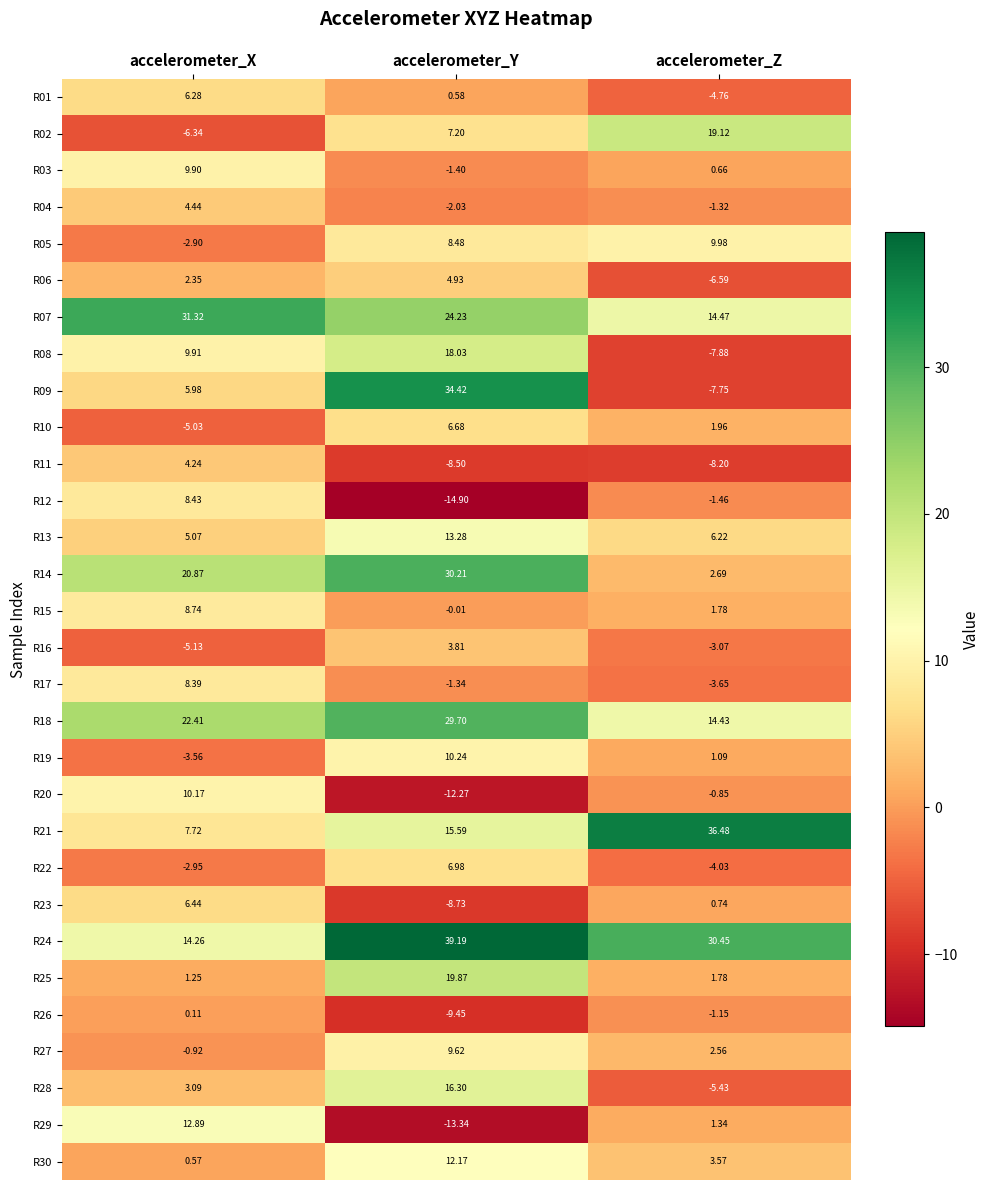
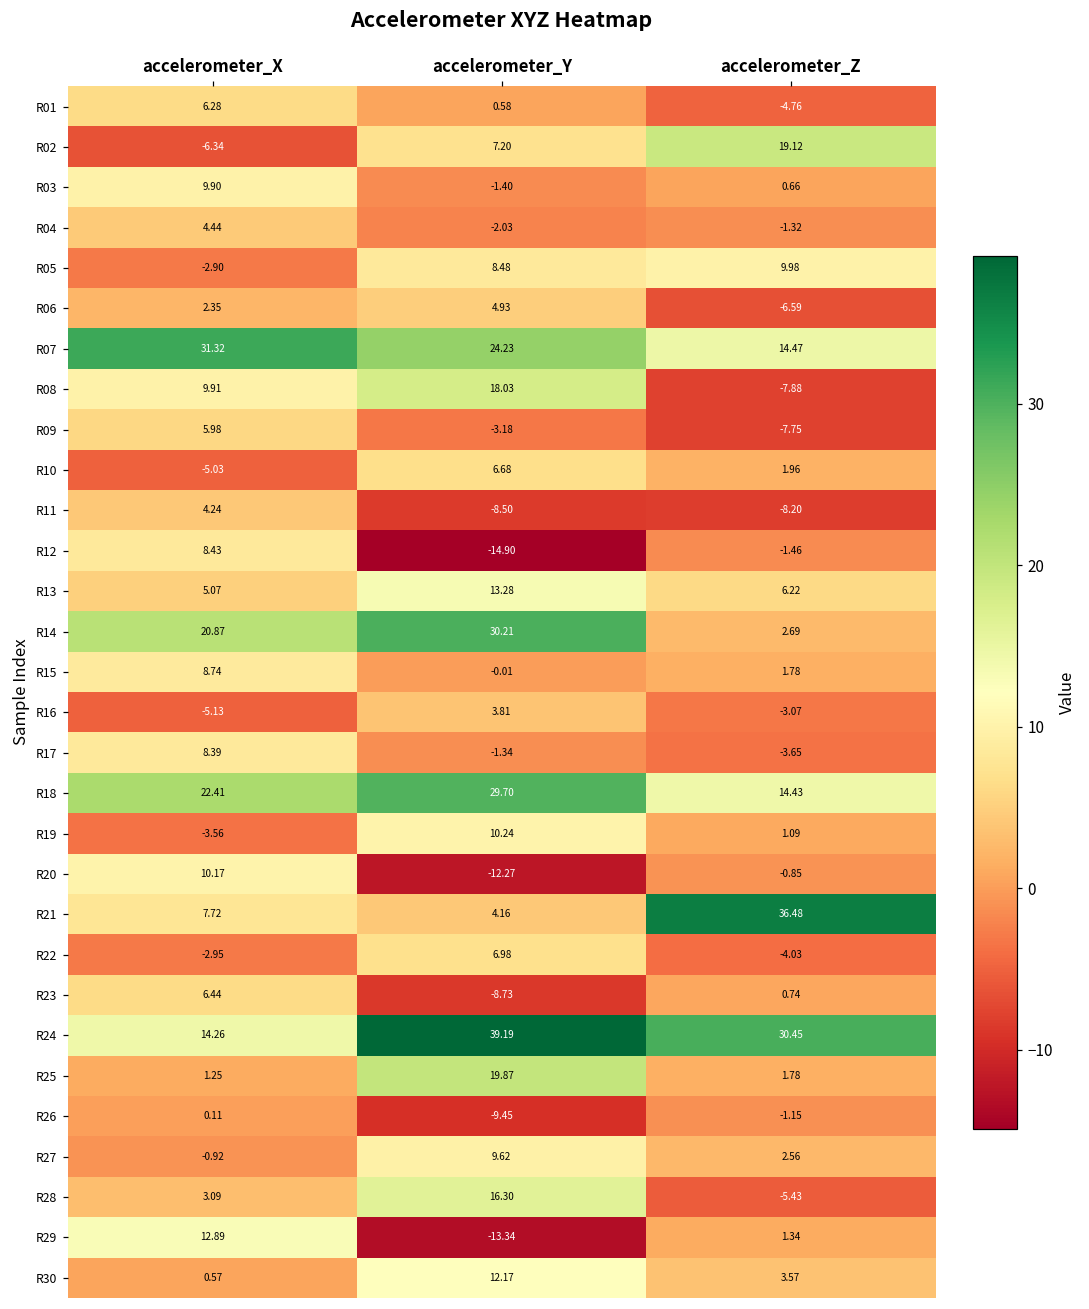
R09, accelerometer_Y: 34.42 -> -3.18
R21, accelerometer_Y: 15.59 -> 4.16
